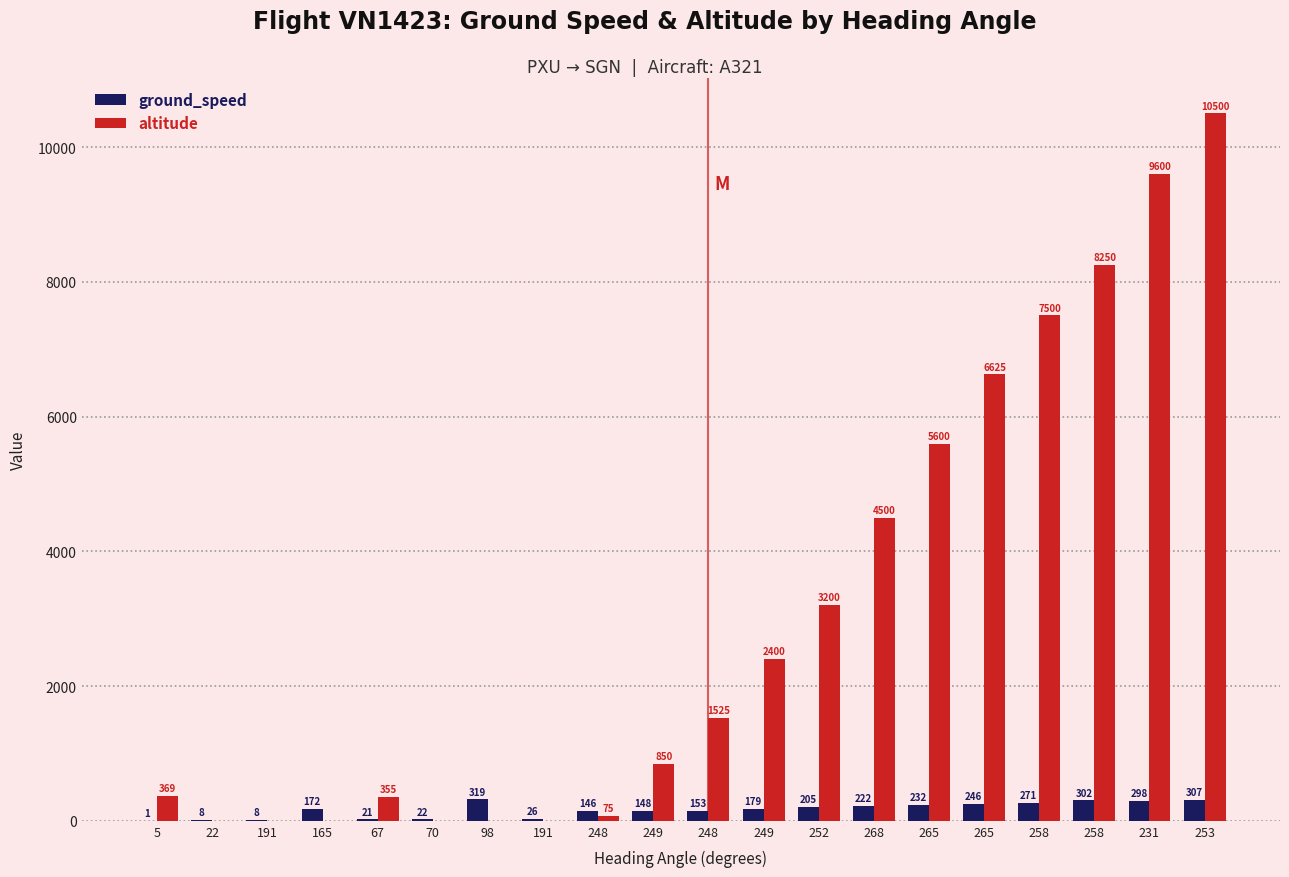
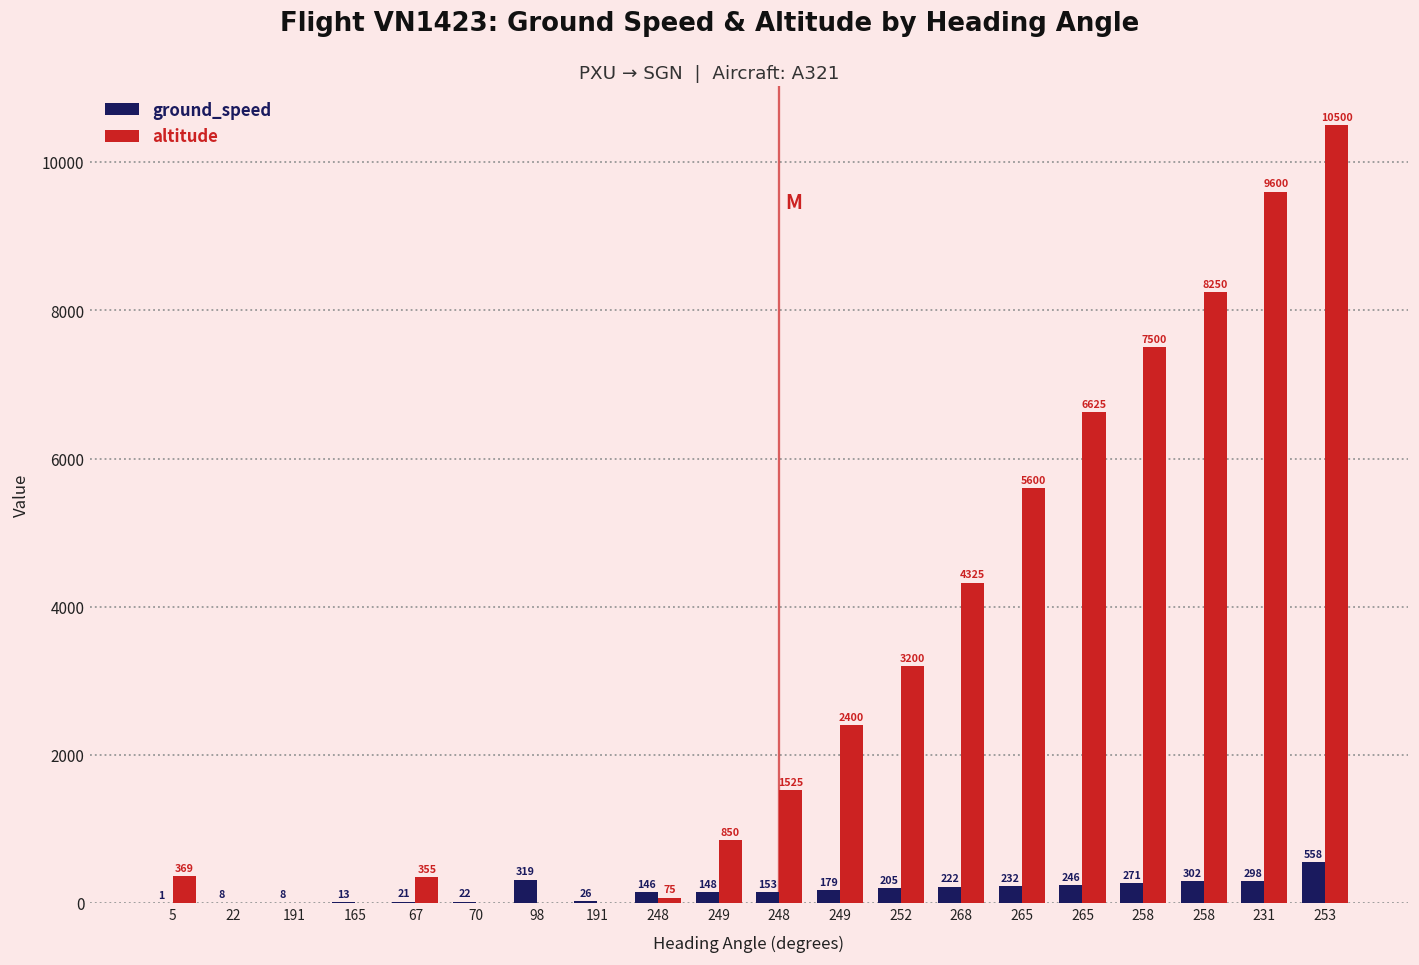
ground_speed, 165: 172 -> 13
altitude, 268: 4500 -> 4325
ground_speed, 253: 307 -> 558
